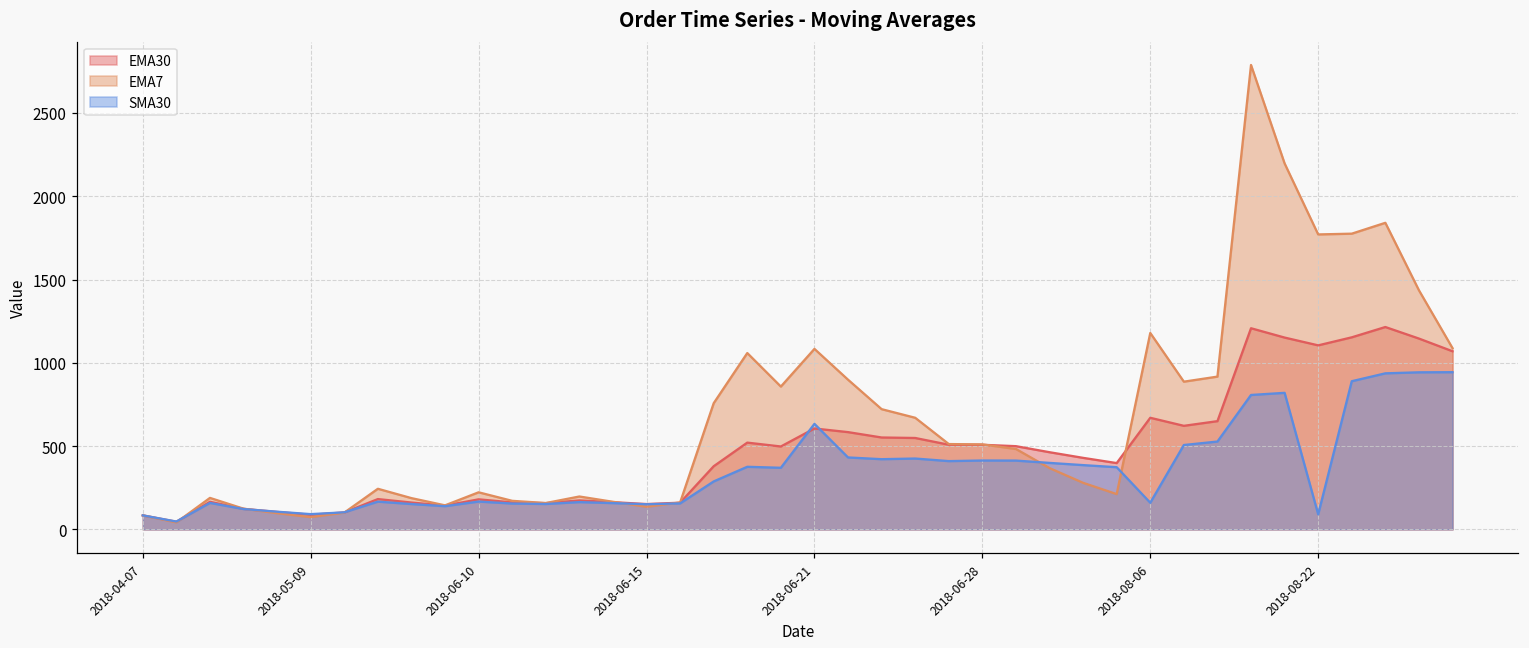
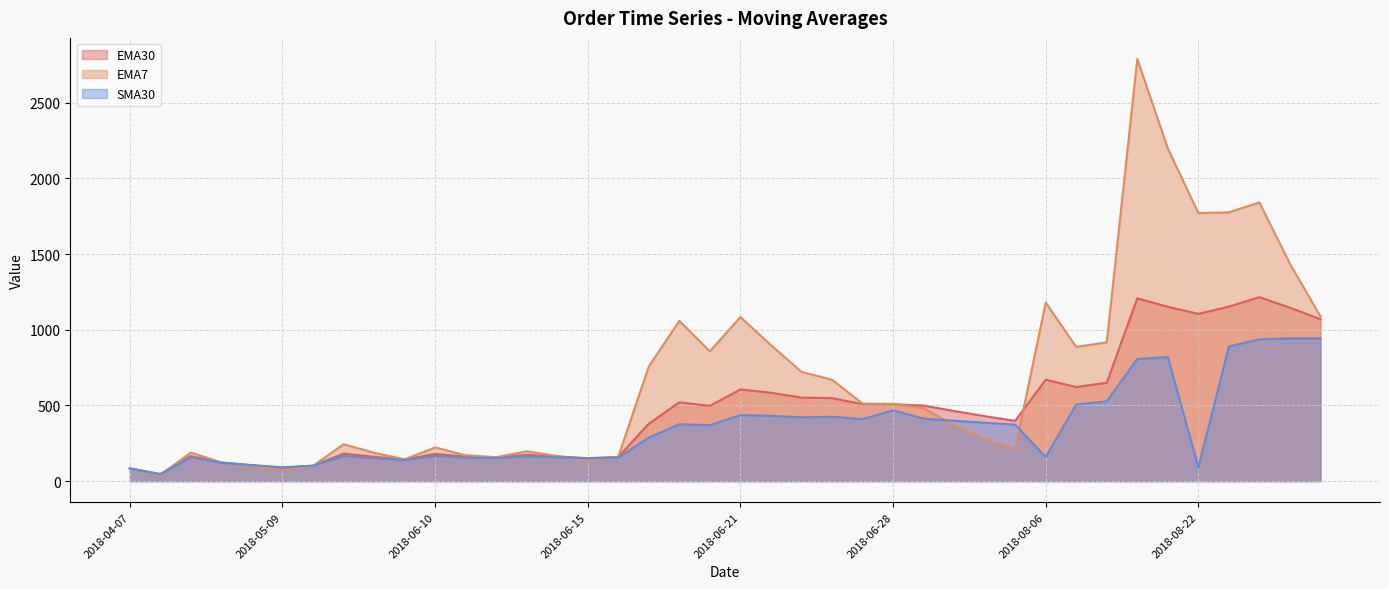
SMA30, 2018-06-21: 630 -> 440
SMA30, 2018-06-28: 410 -> 470
